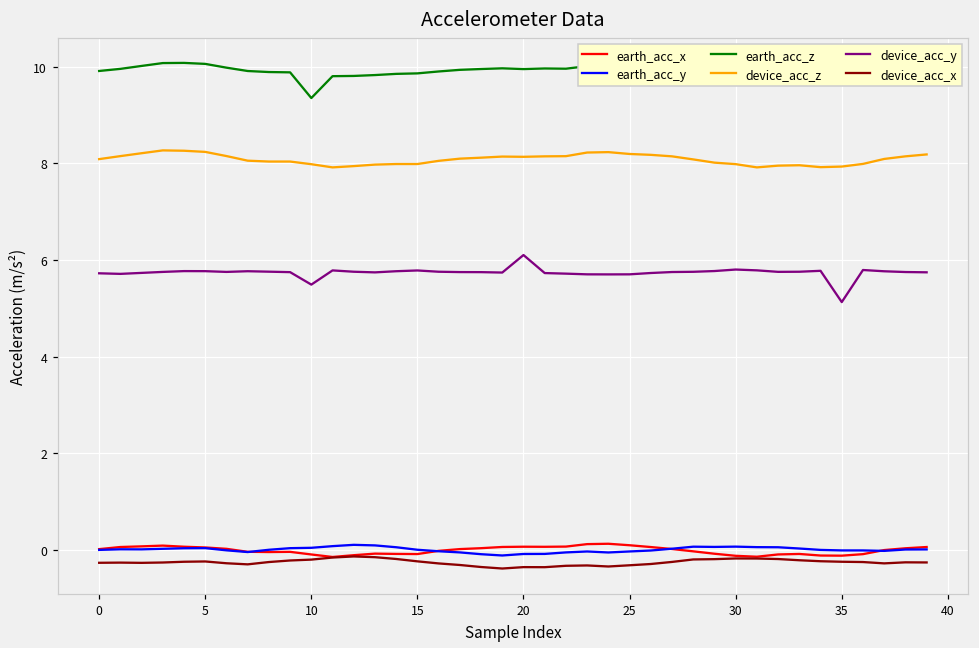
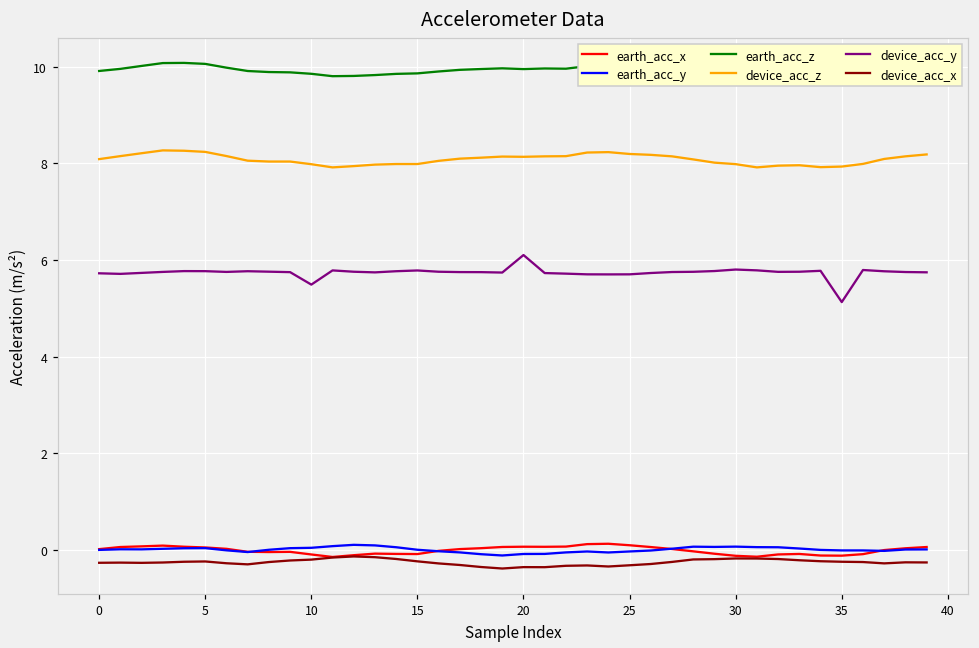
earth_acc_z, 10: 9.4 -> 9.9
